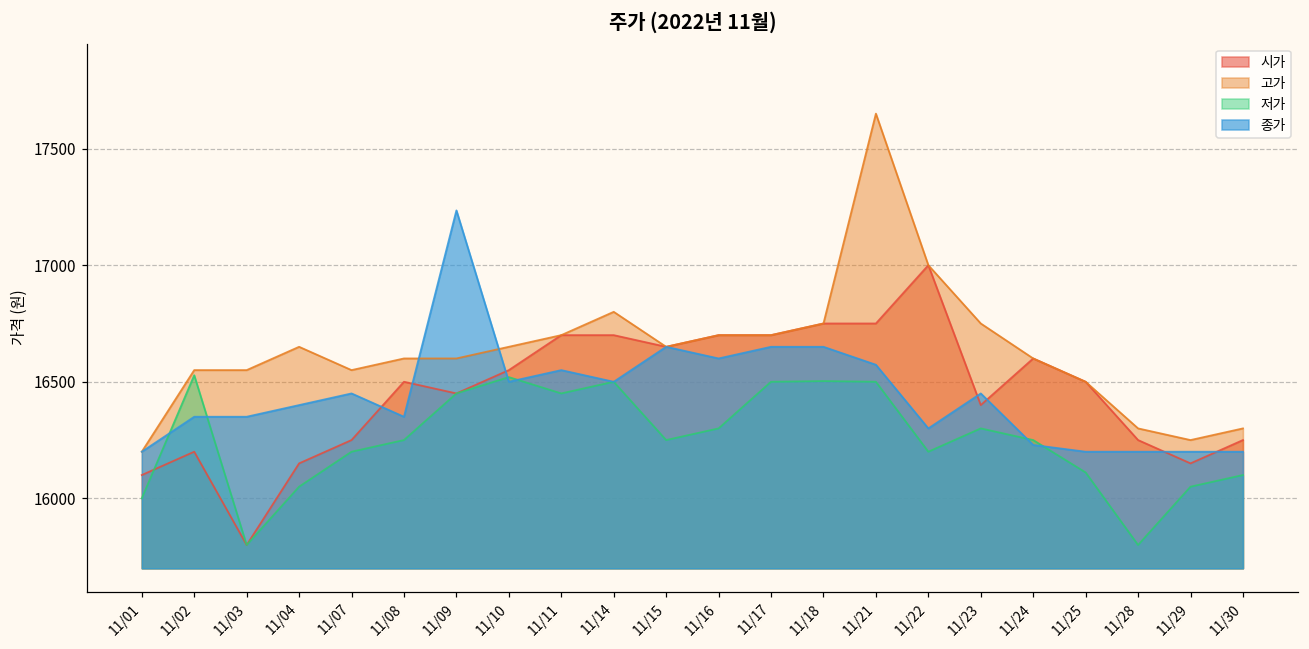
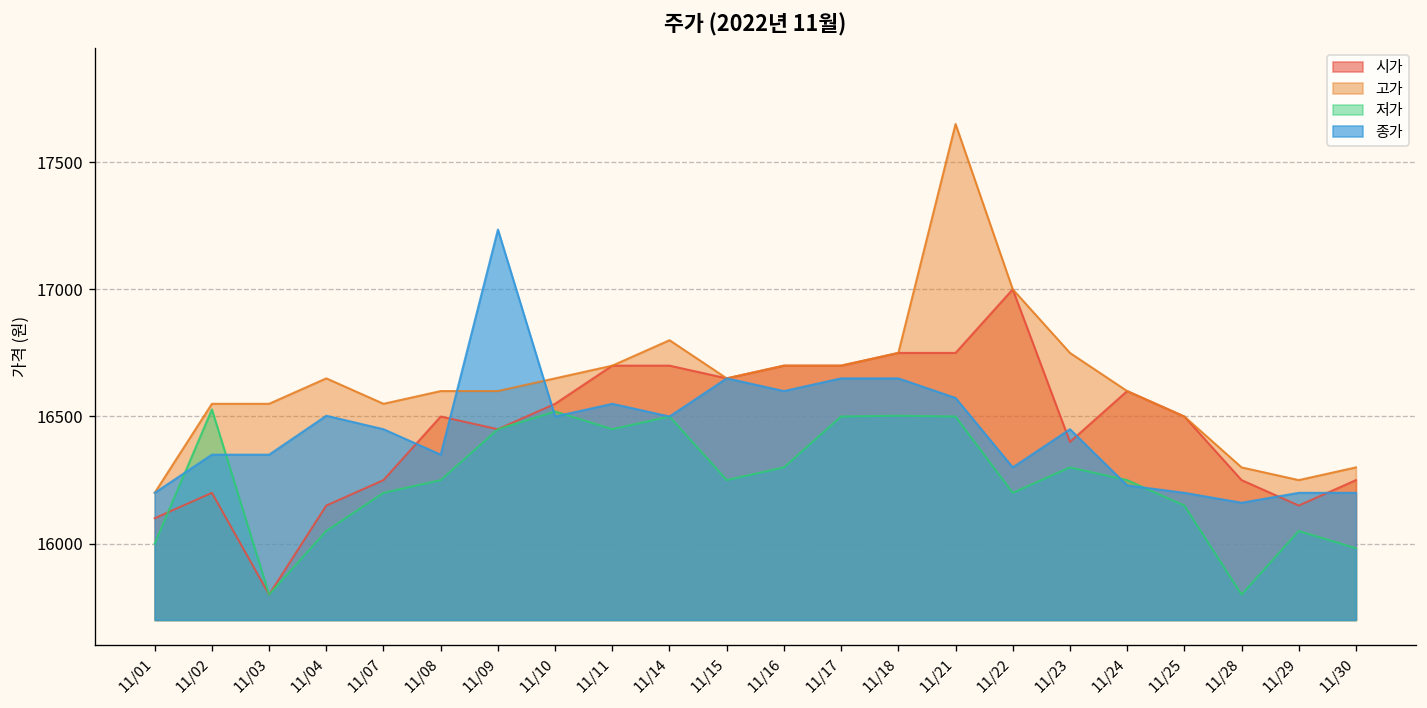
종가, 11/04: 16400 -> 16500
저가, 11/25: 16110 -> 16150
종가, 11/28: 16200 -> 16160
저가, 11/30: 16100 -> 15980
